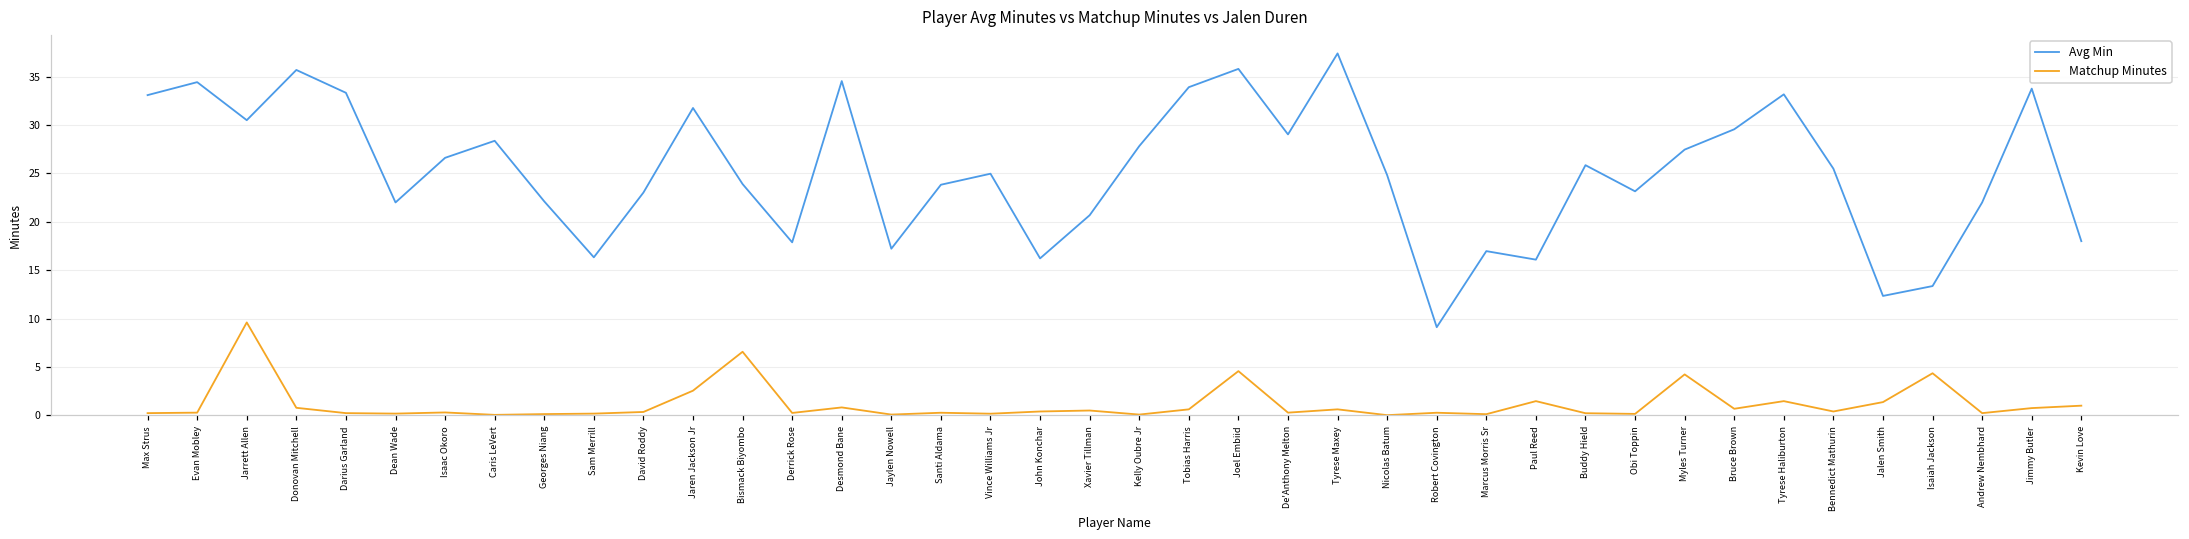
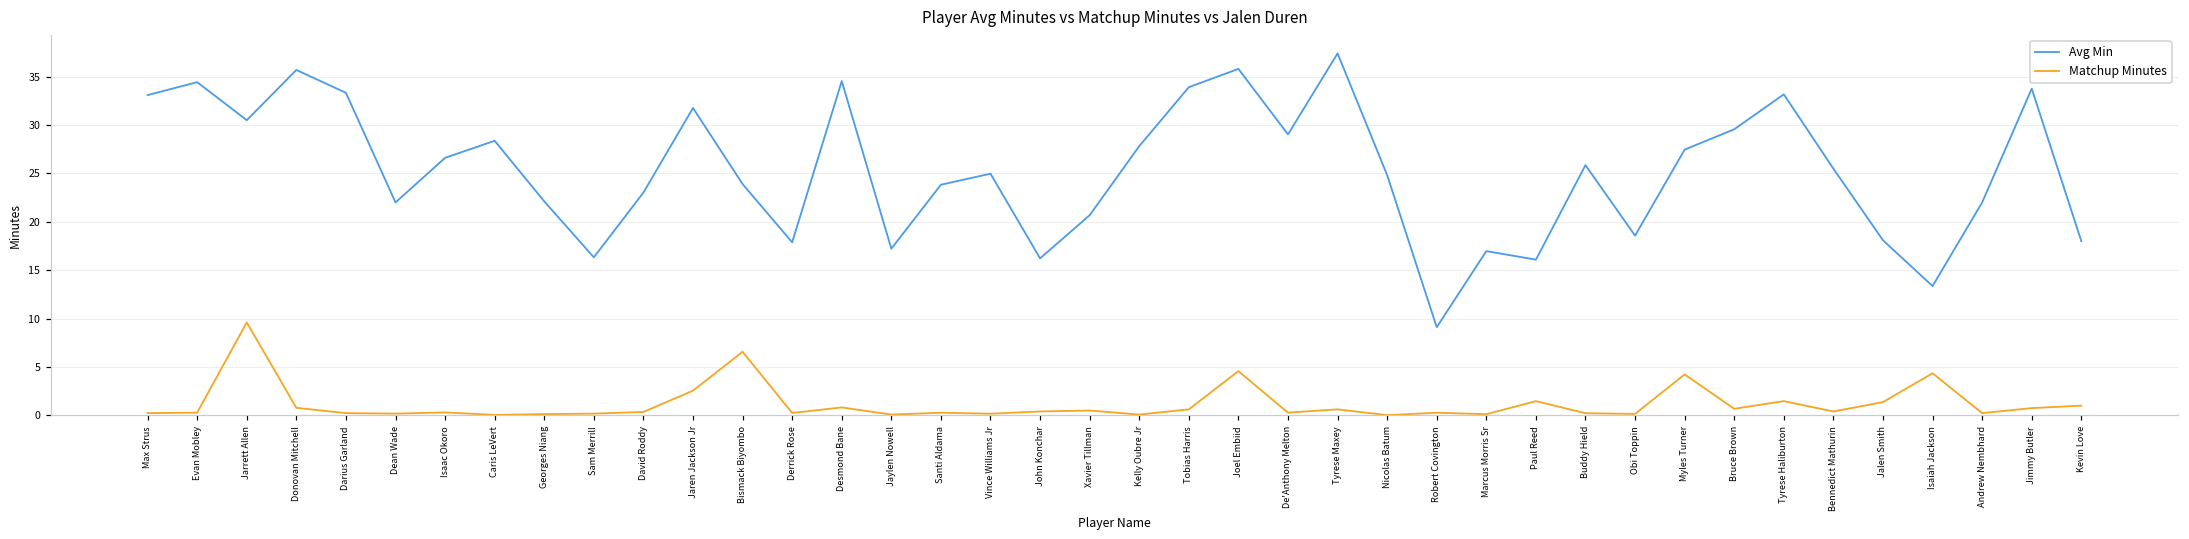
Avg Min, Obi Toppin: 23 -> 19
Avg Min, Jalen Smith: 12 -> 18
